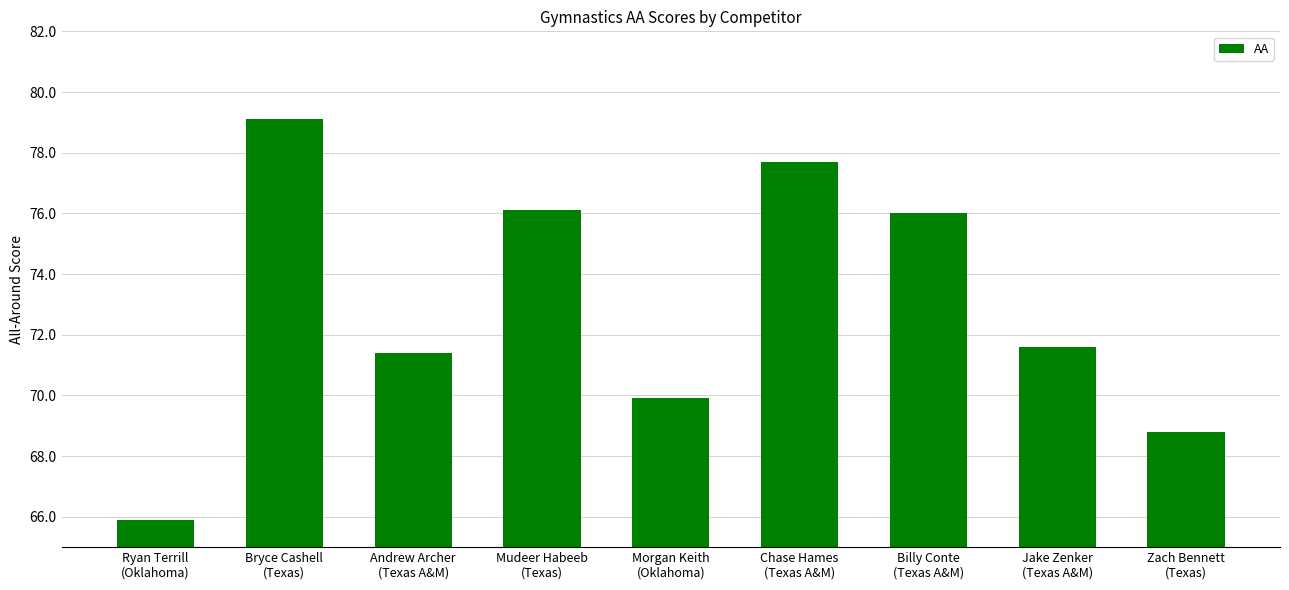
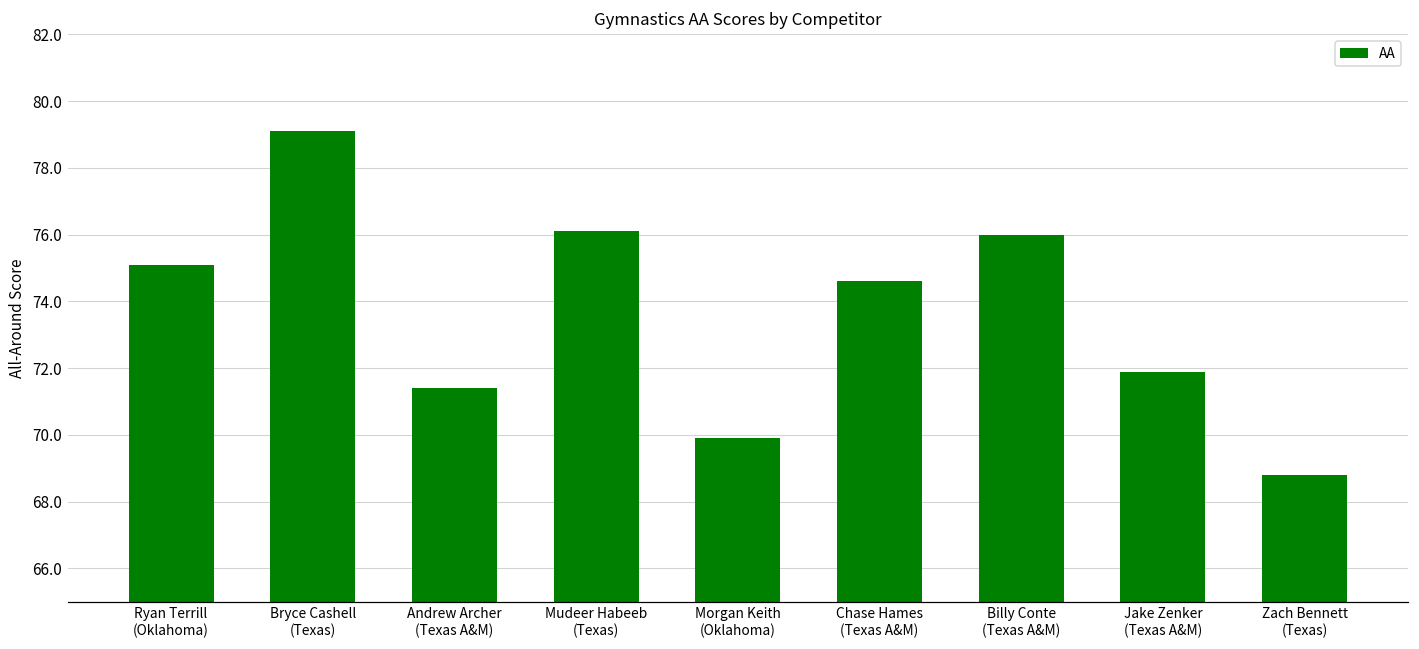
Ryan Terrill (Oklahoma): 65.9 -> 75.1
Chase Hames (Texas A&M): 77.7 -> 74.6
Jake Zenker (Texas A&M): 71.6 -> 71.9
